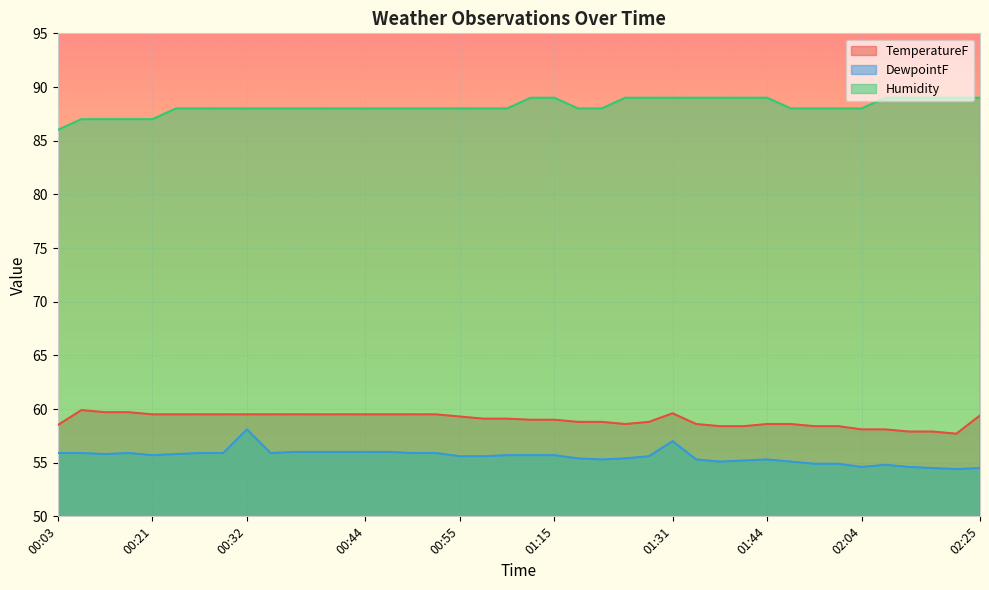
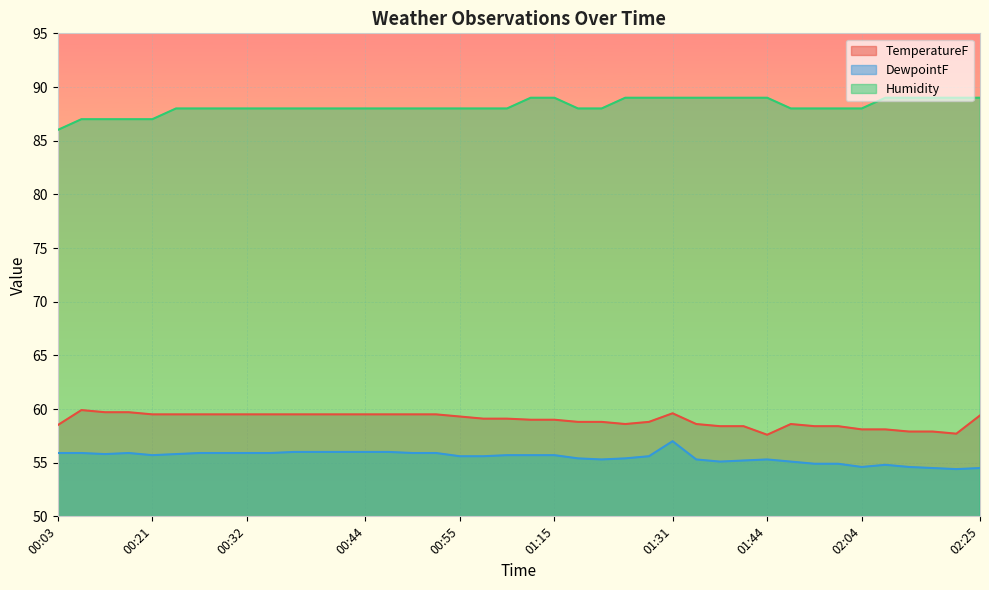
DewpointF, 00:32: 58.1 -> 55.9
TemperatureF, 01:44: 58.6 -> 57.6
